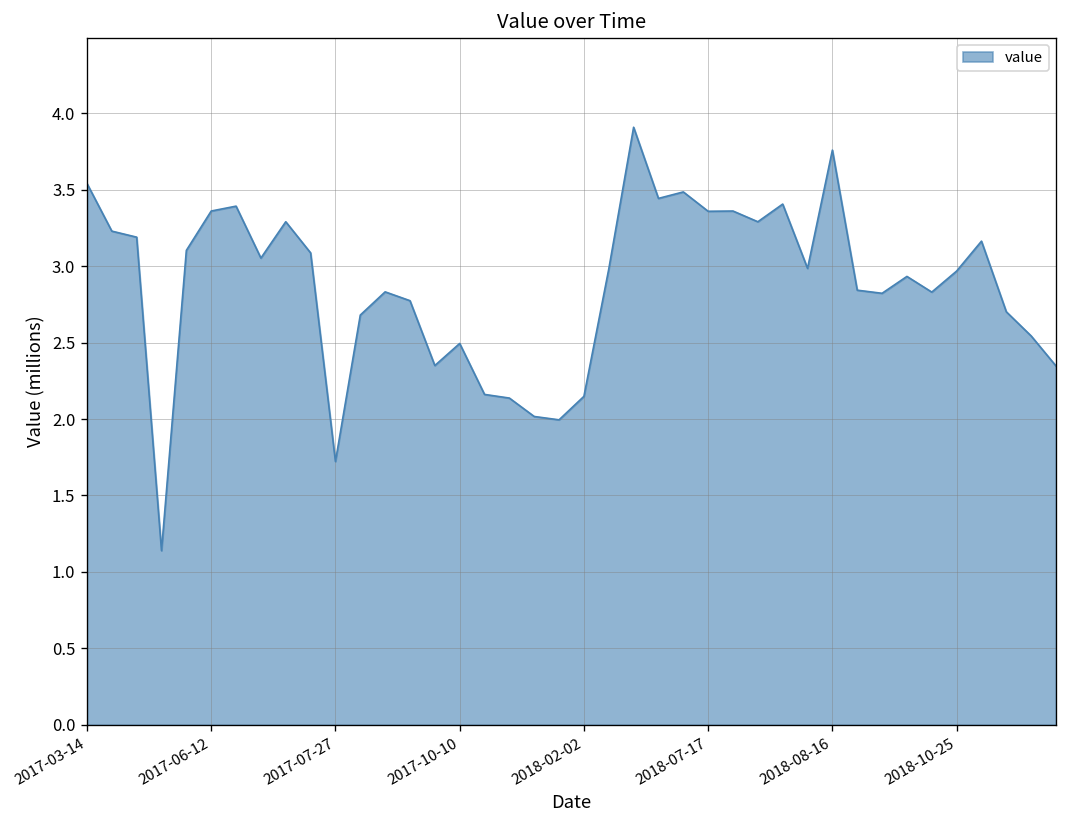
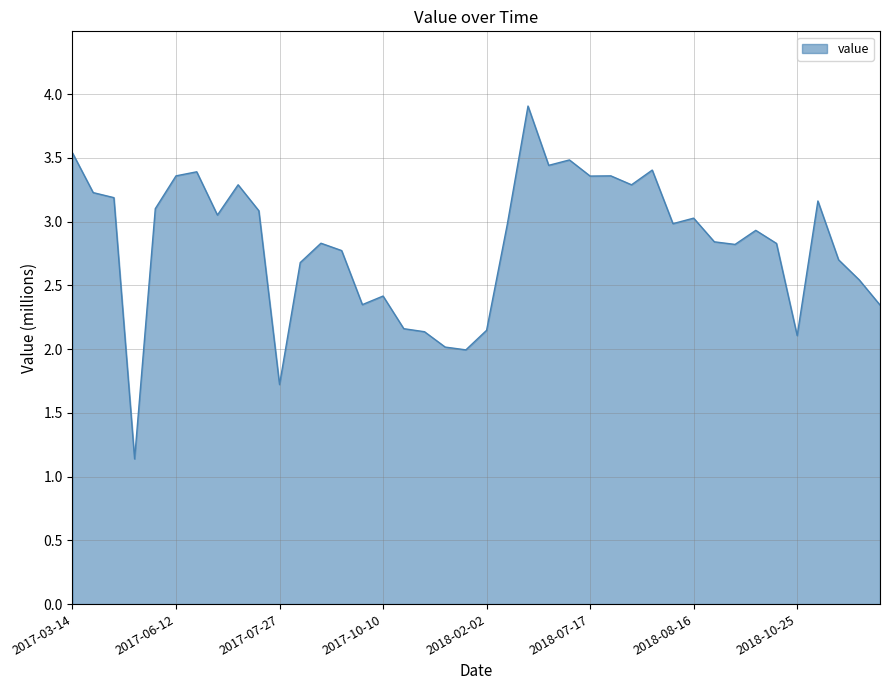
2017-10-10: 2.49 -> 2.42
2018-08-16: 3.76 -> 3.03
2018-10-25: 2.97 -> 2.11
